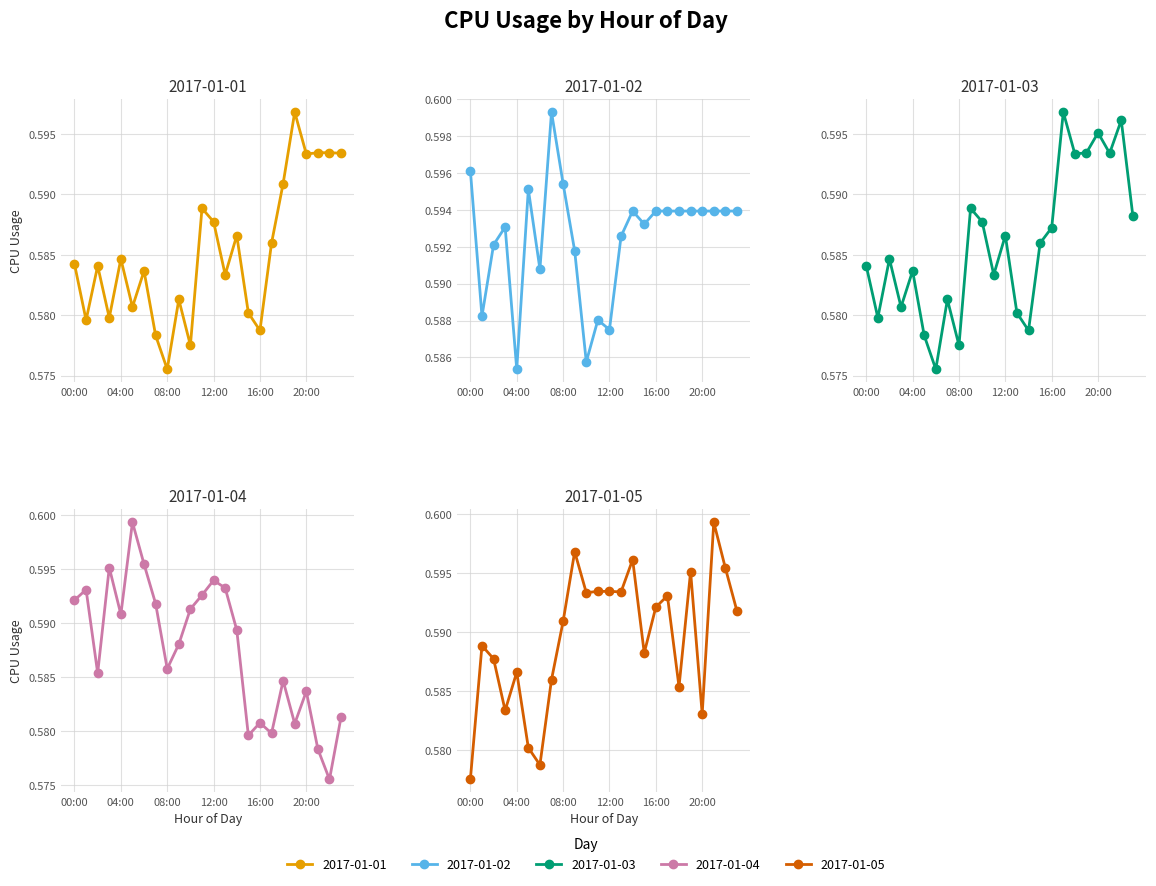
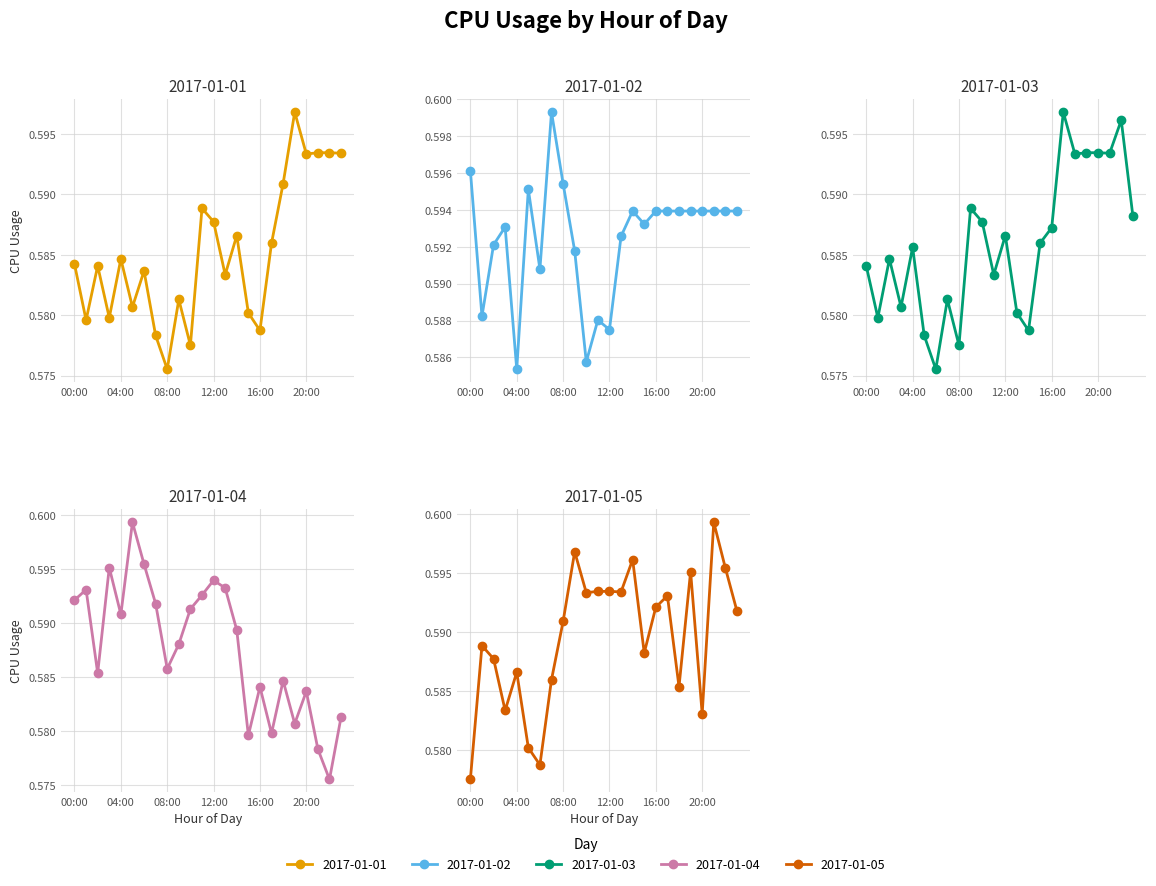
2017-01-03, 04:00: 0.5837 -> 0.5856
2017-01-03, 20:00: 0.5951 -> 0.5934
2017-01-04, 16:00: 0.5808 -> 0.5841
